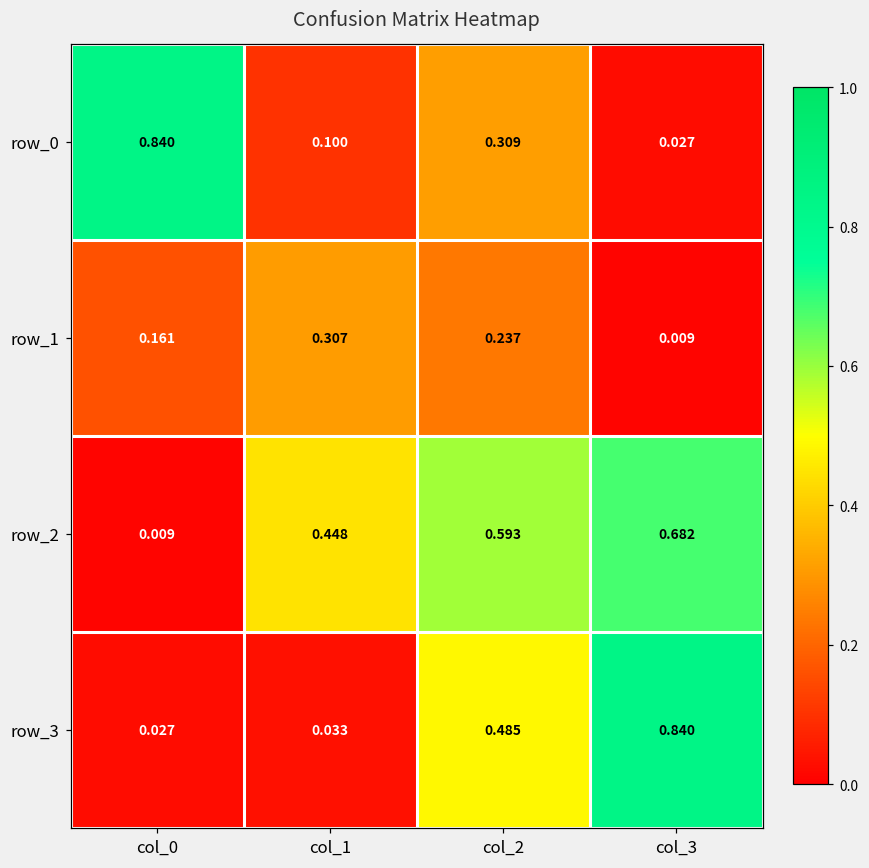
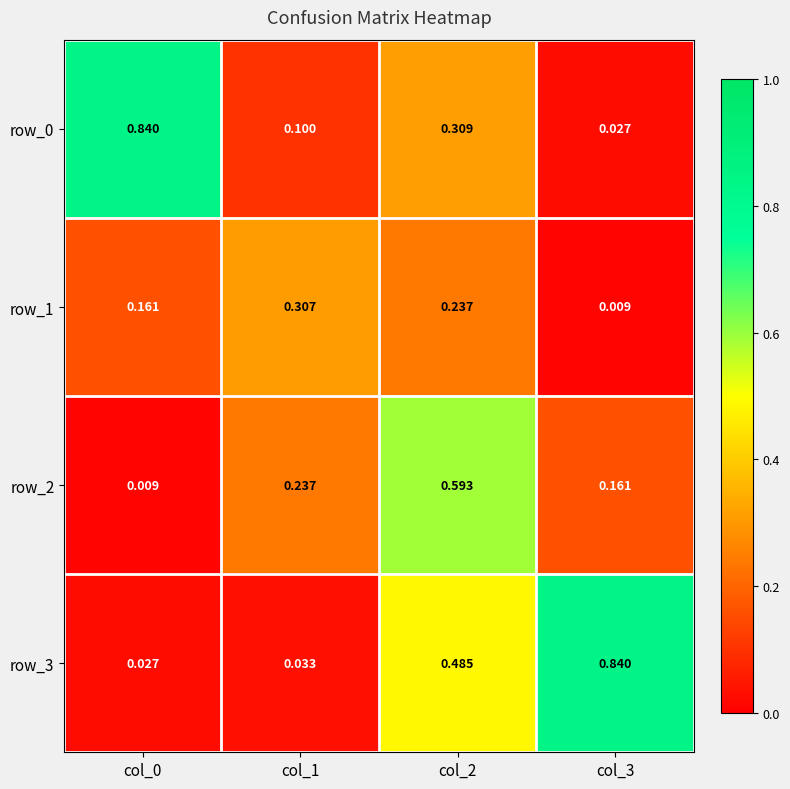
row_2, col_1: 0.448 -> 0.237
row_2, col_3: 0.682 -> 0.161
